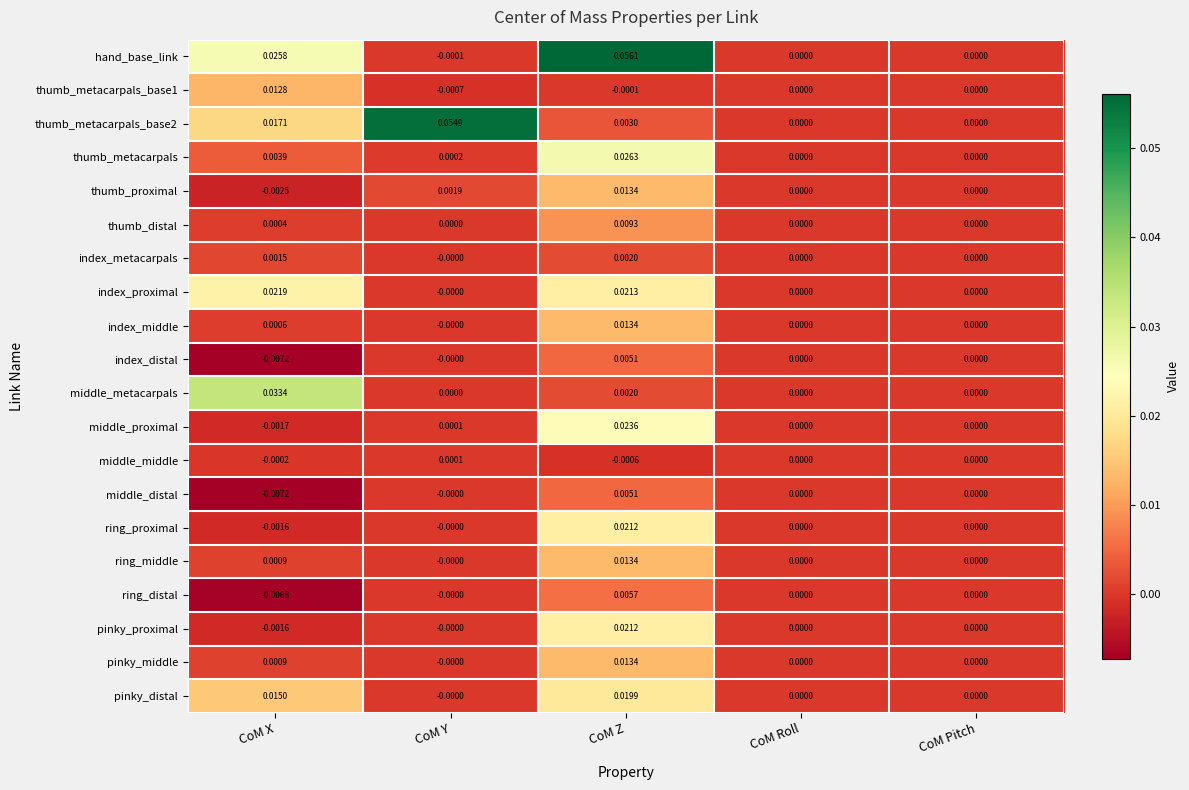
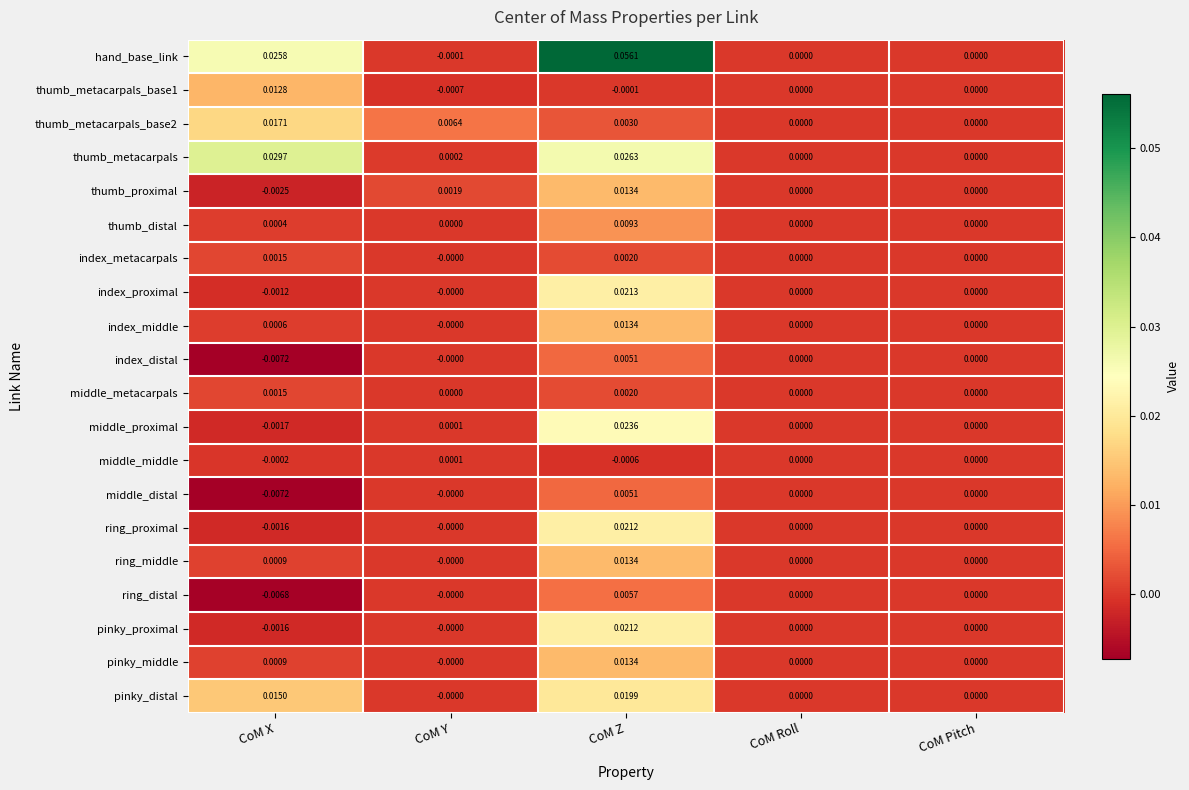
thumb_metacarpals_base2, CoM Y: 0.0549 -> 0.0064
thumb_metacarpals, CoM X: 0.0039 -> 0.0297
index_proximal, CoM X: 0.0219 -> -0.0012
middle_metacarpals, CoM X: 0.0334 -> 0.0015
